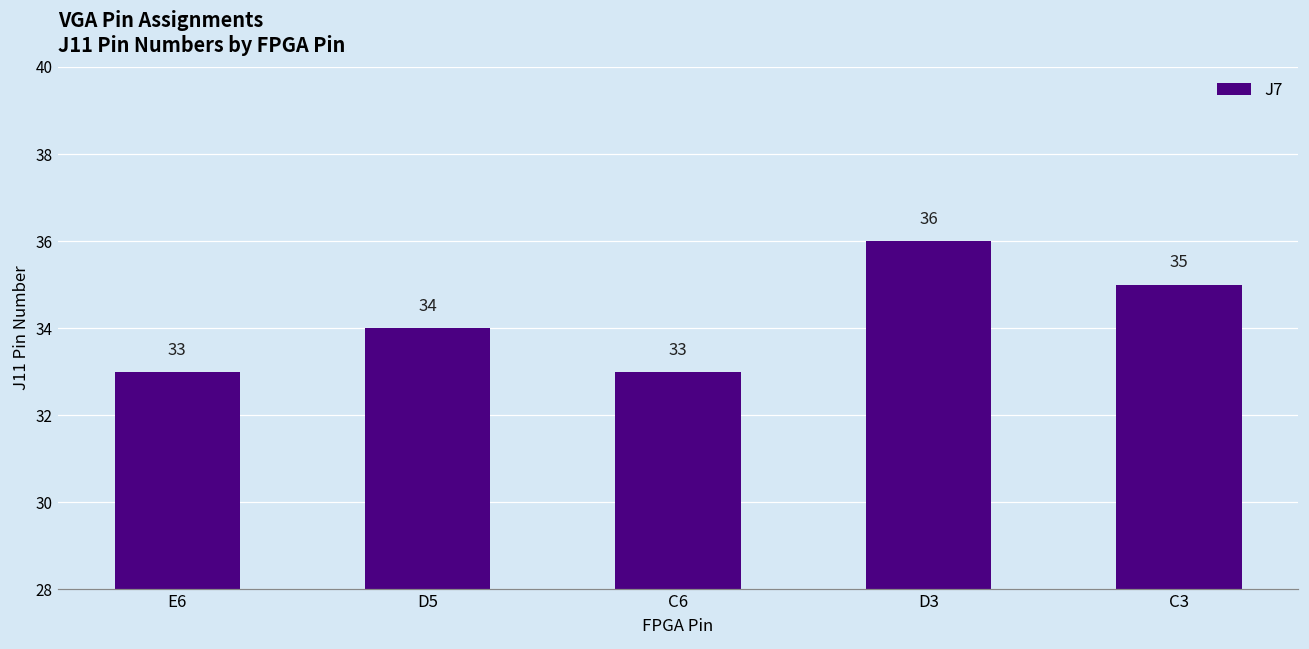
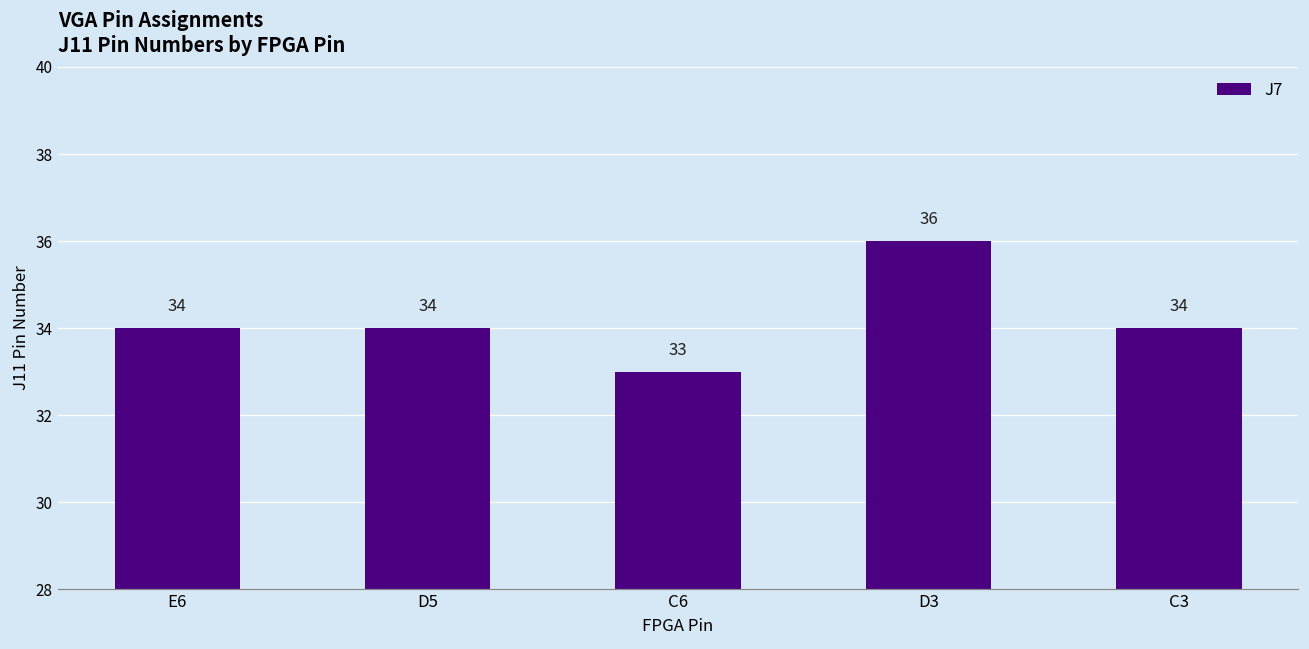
E6: 33 -> 34
C3: 35 -> 34
